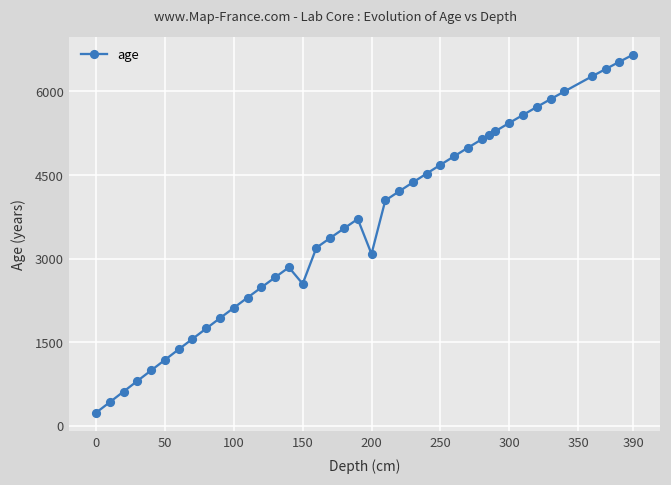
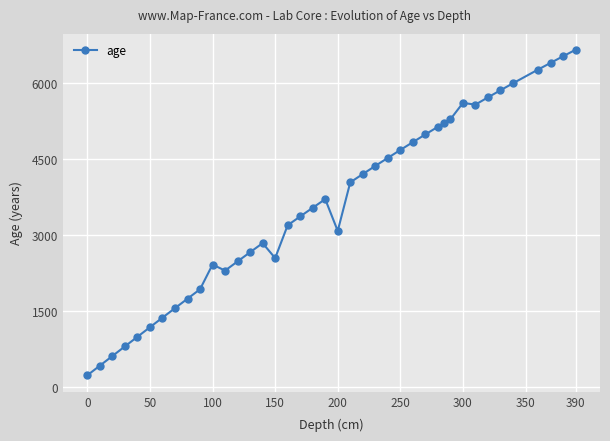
100: 2100 -> 2400
300: 5400 -> 5600
